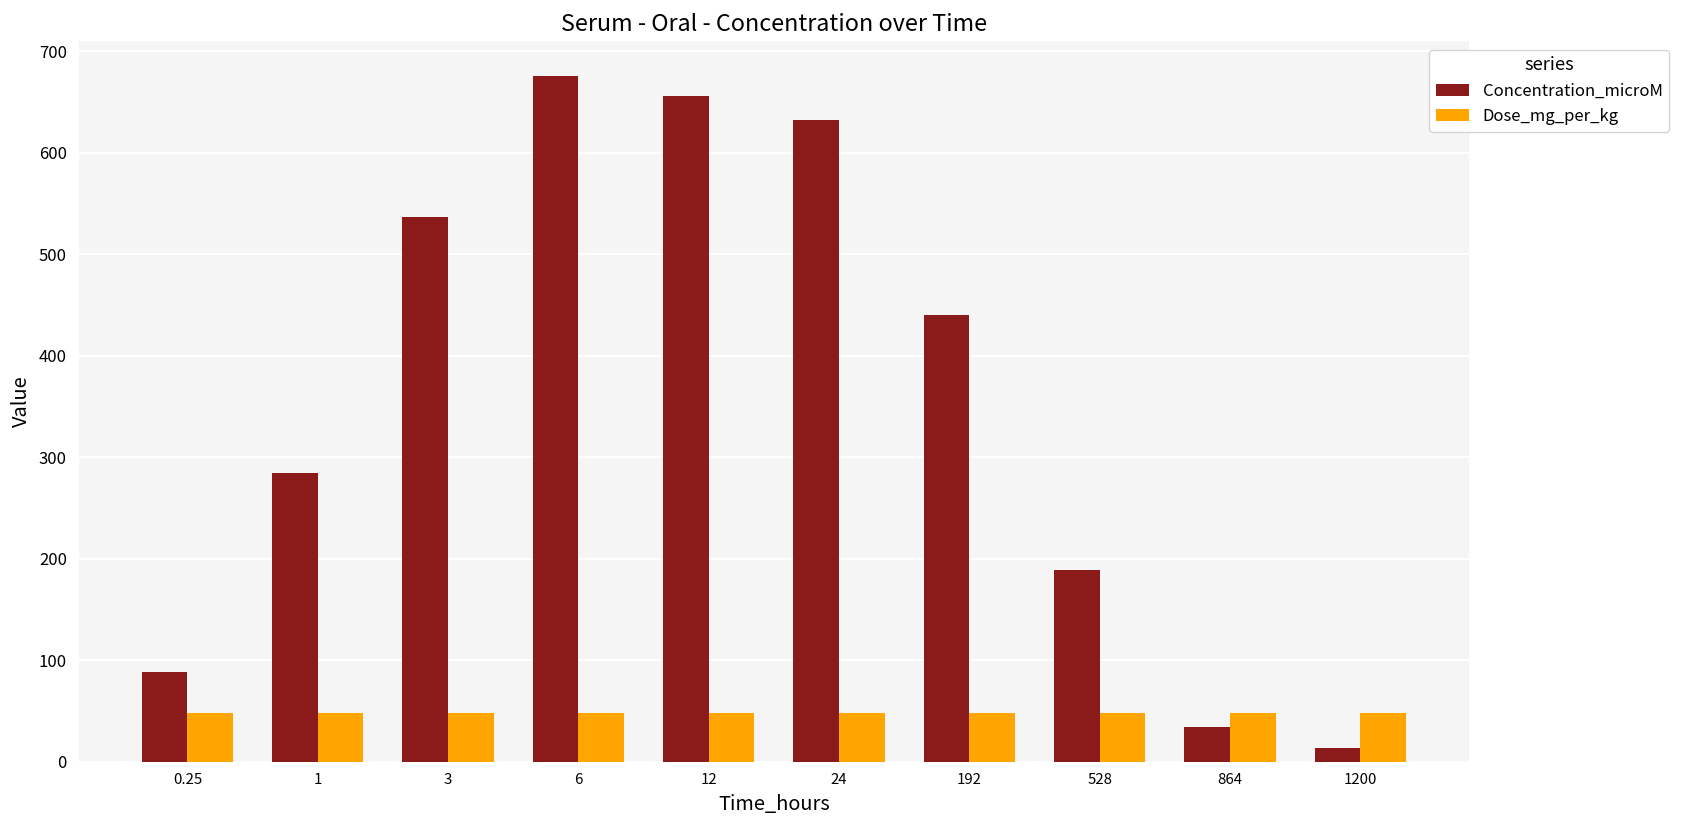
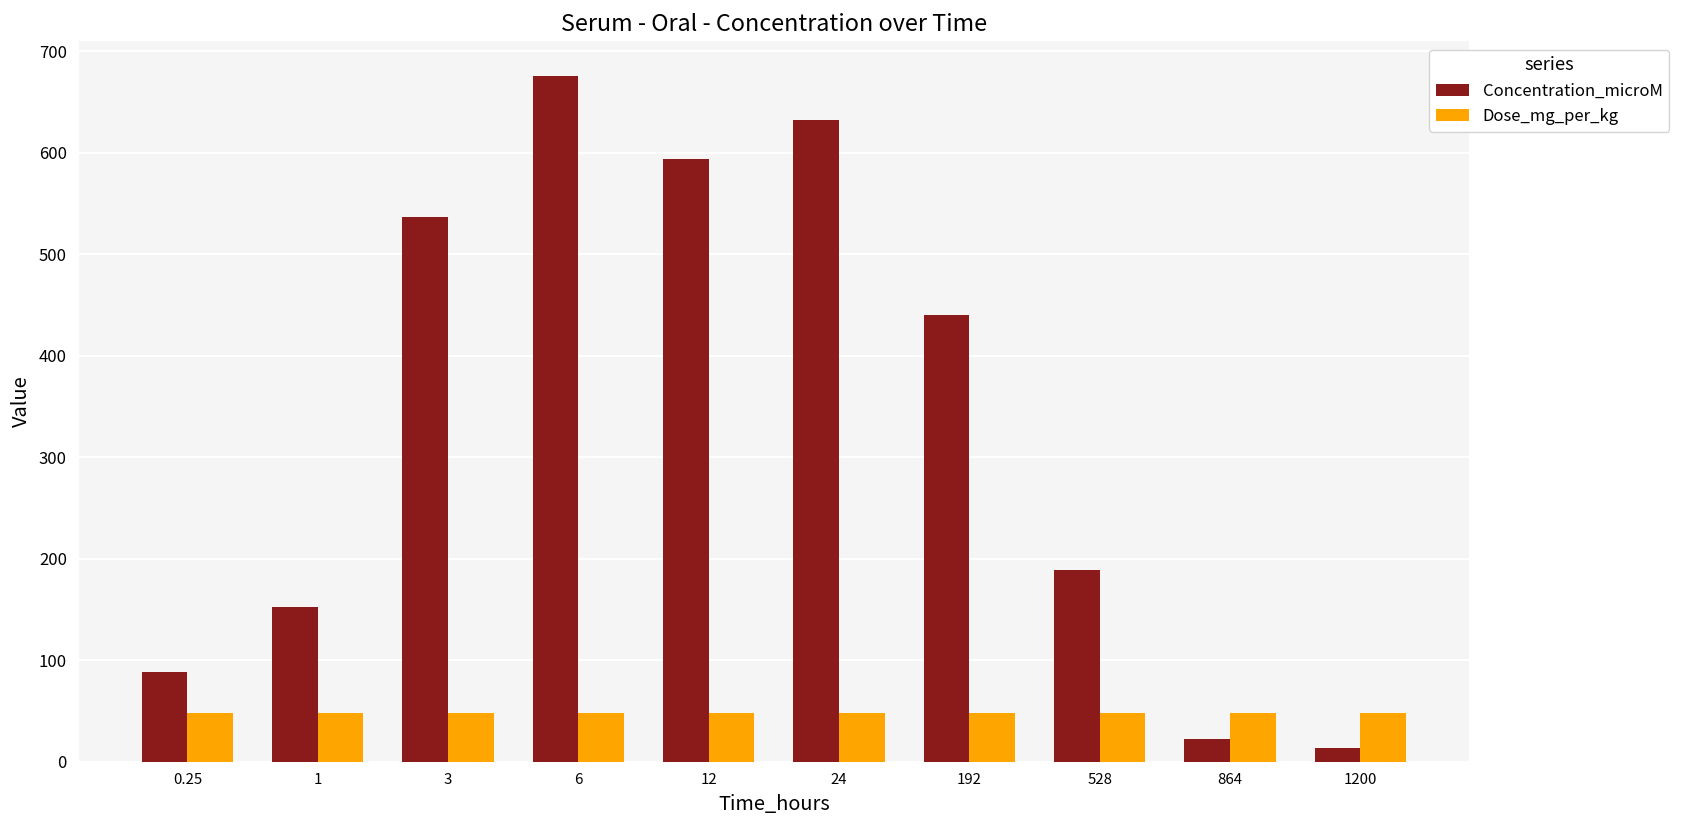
Concentration_microM, 1: 280 -> 150
Concentration_microM, 12: 660 -> 590
Concentration_microM, 864: 30 -> 20
